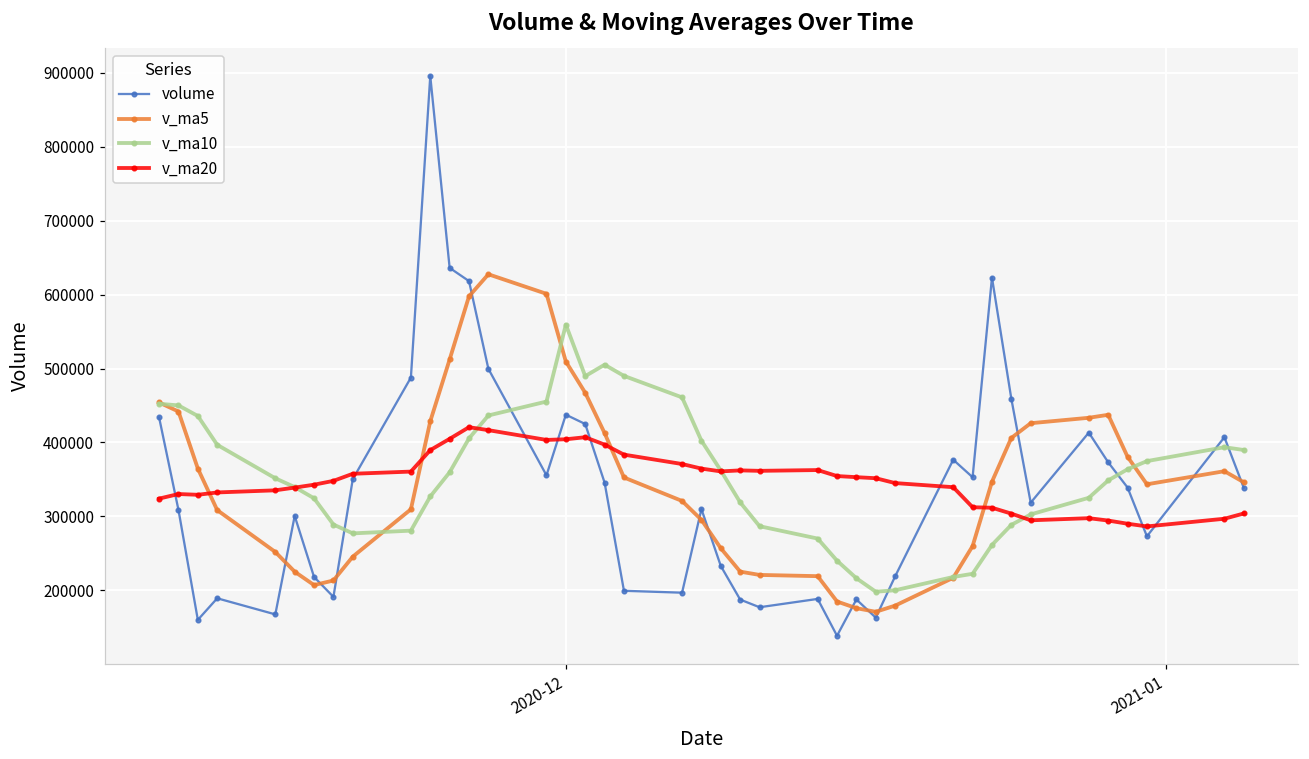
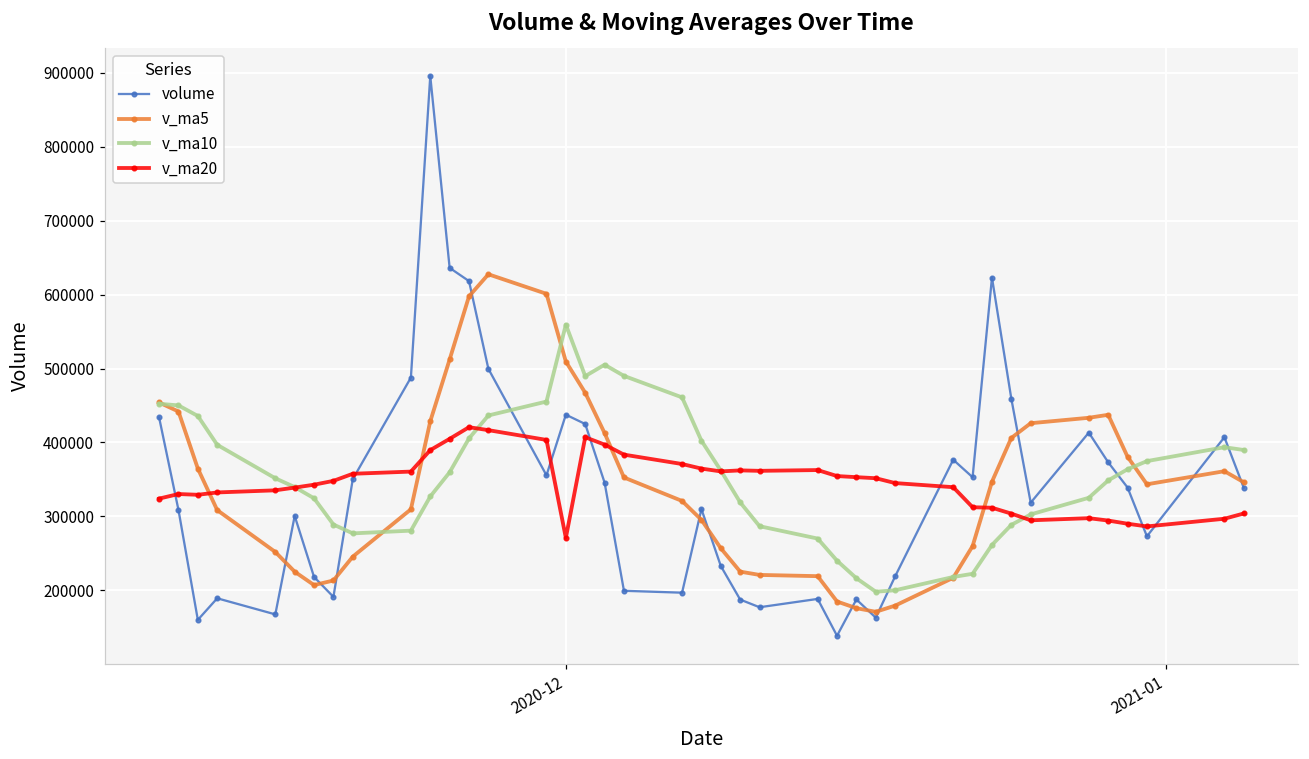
v_ma20, 2020-12: 400000 -> 270000
